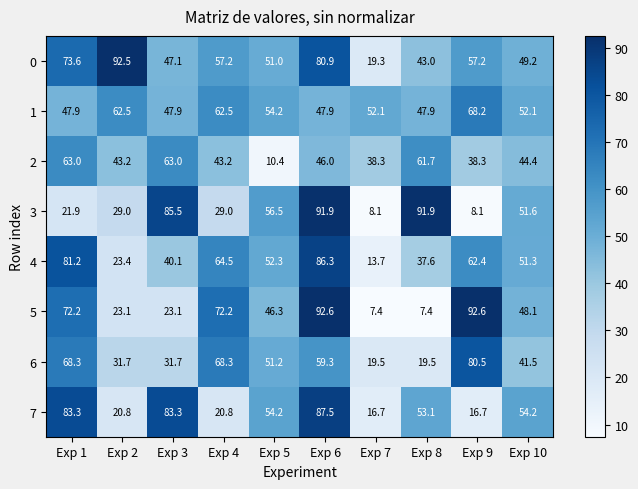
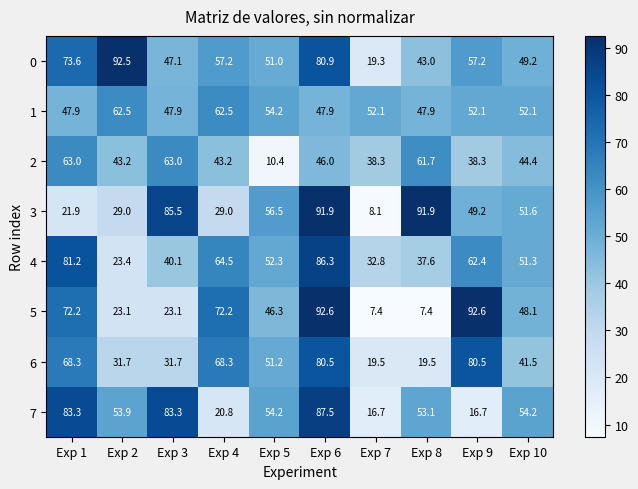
1, Exp 9: 68.2 -> 52.1
3, Exp 9: 8.1 -> 49.2
4, Exp 7: 13.7 -> 32.8
6, Exp 6: 59.3 -> 80.5
7, Exp 2: 20.8 -> 53.9
